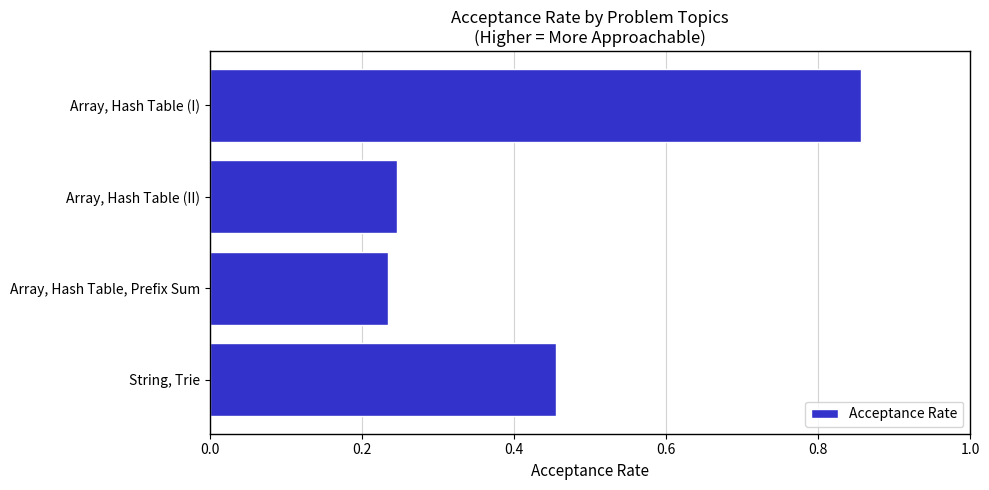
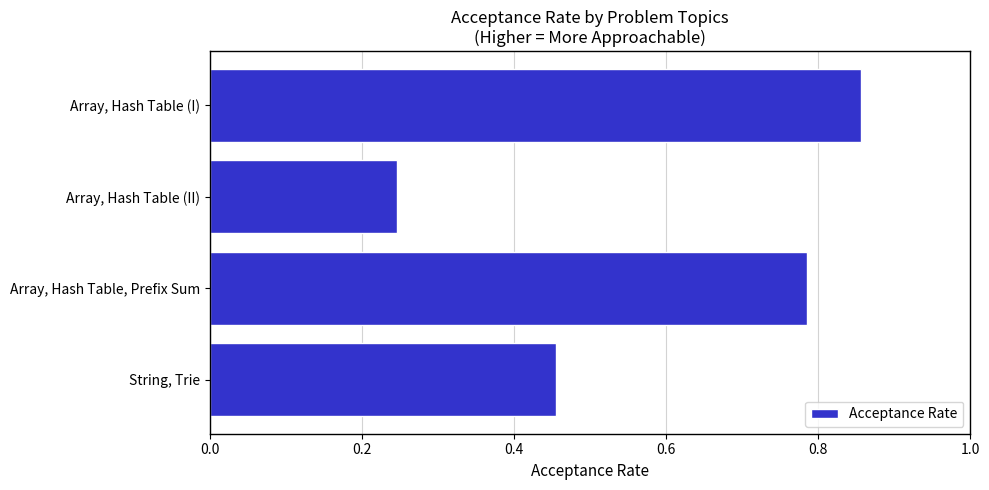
Array, Hash Table, Prefix Sum: 0.23 -> 0.79
